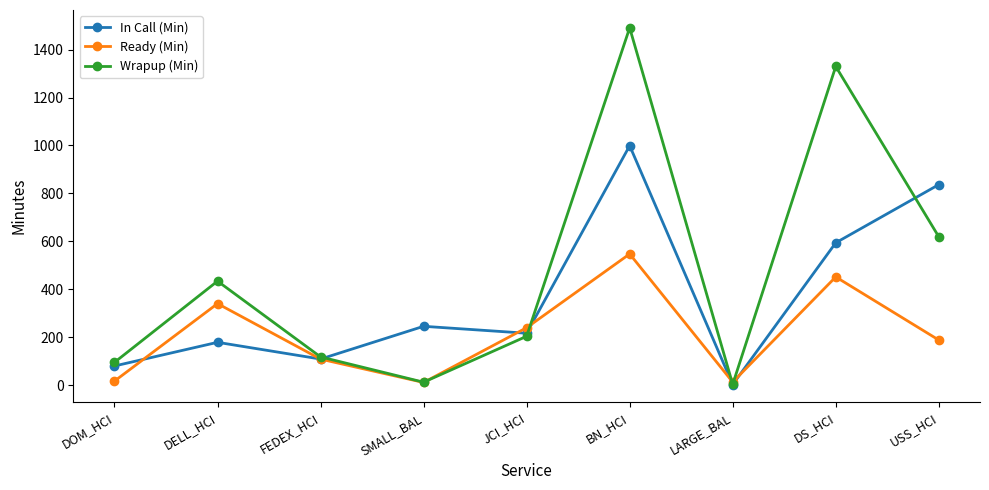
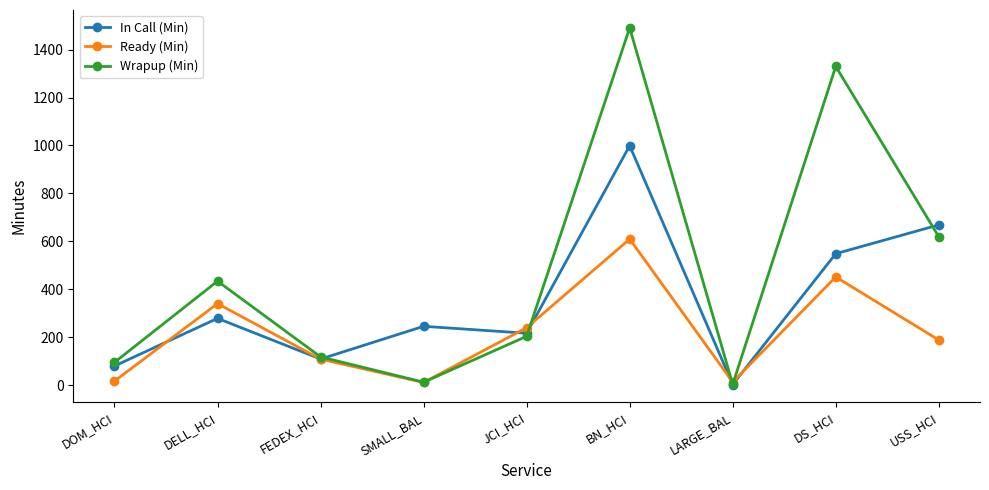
In Call (Min), DELL_HCI: 180 -> 280
Ready (Min), BN_HCI: 550 -> 610
In Call (Min), DS_HCI: 590 -> 550
In Call (Min), USS_HCI: 840 -> 670
